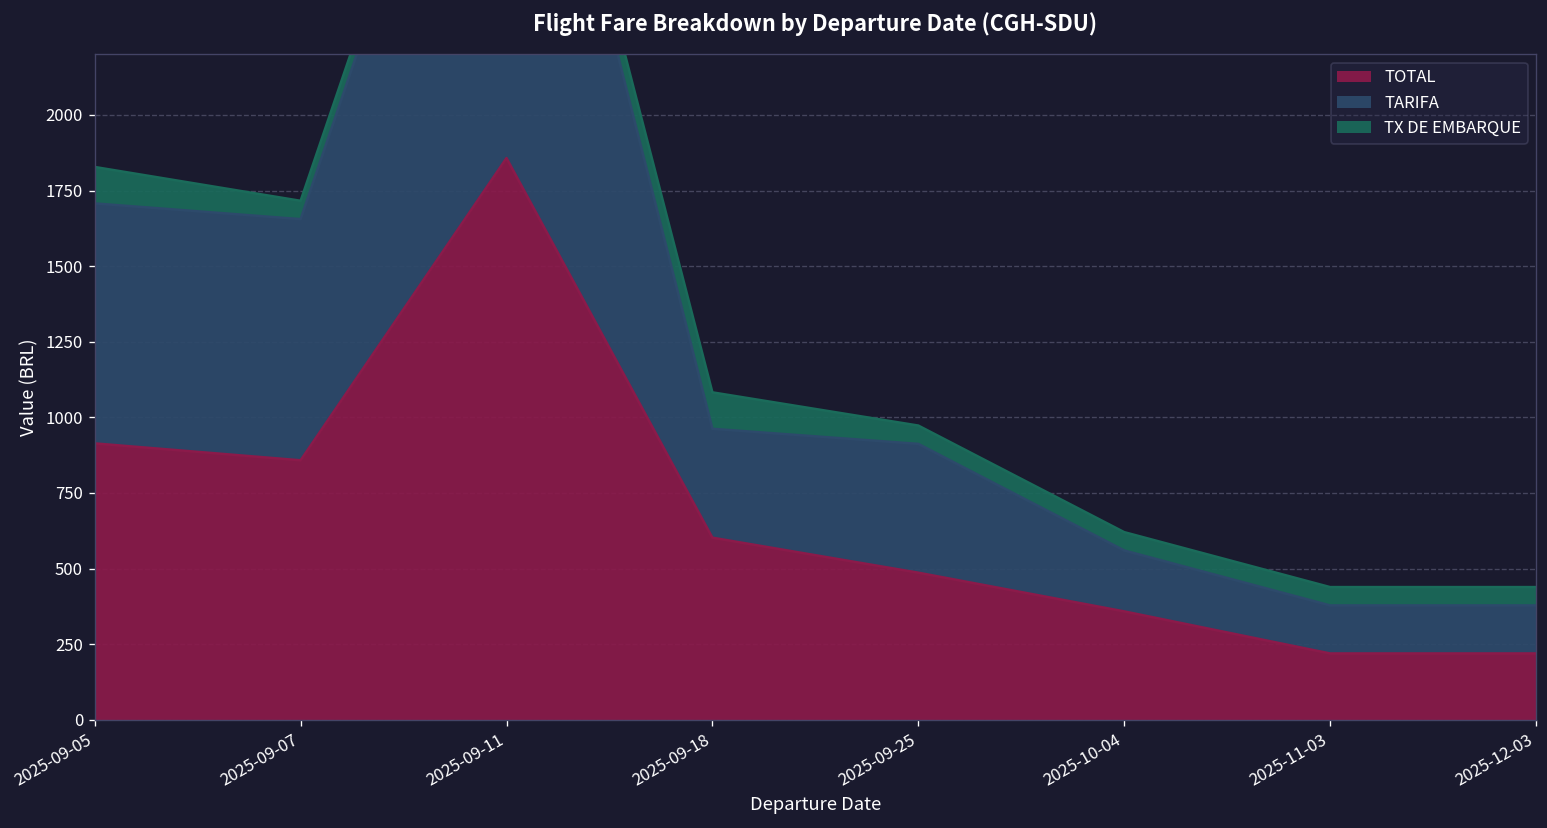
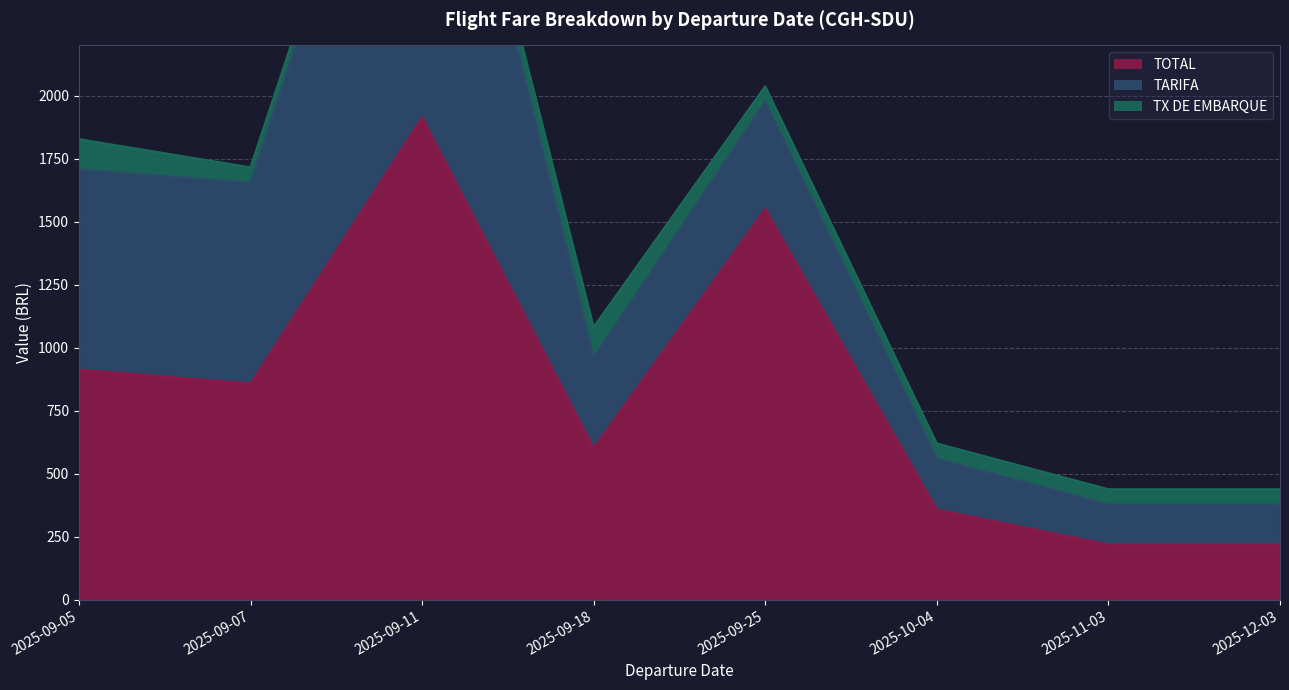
TOTAL, 2025-09-11: 1860 -> 1920
TOTAL, 2025-09-25: 490 -> 1550
